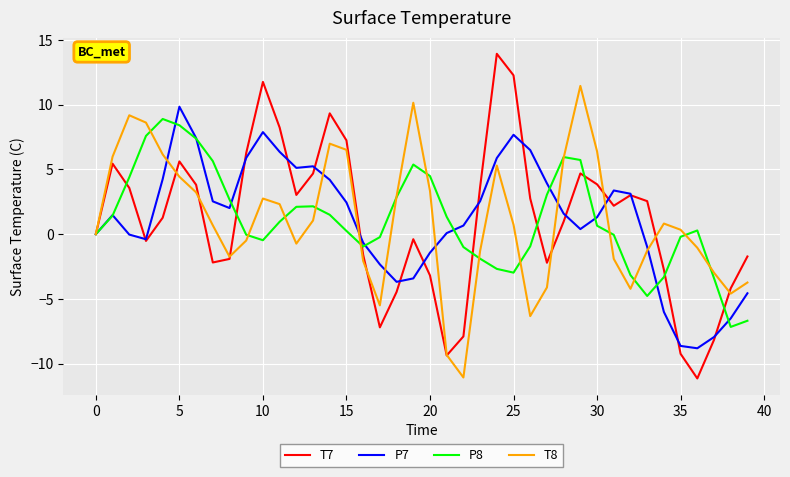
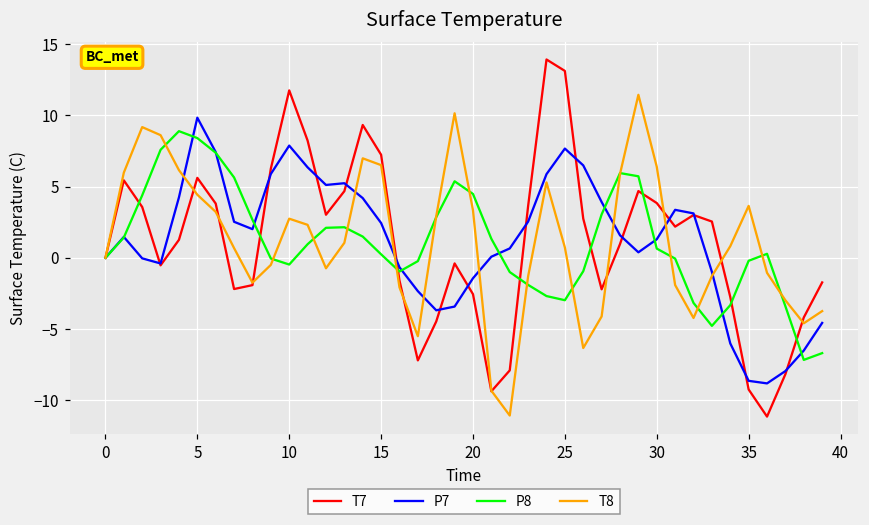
T7, 20: -3.2 -> -2.6
T7, 25: 12.3 -> 13.1
T8, 35: 0.3 -> 3.6
